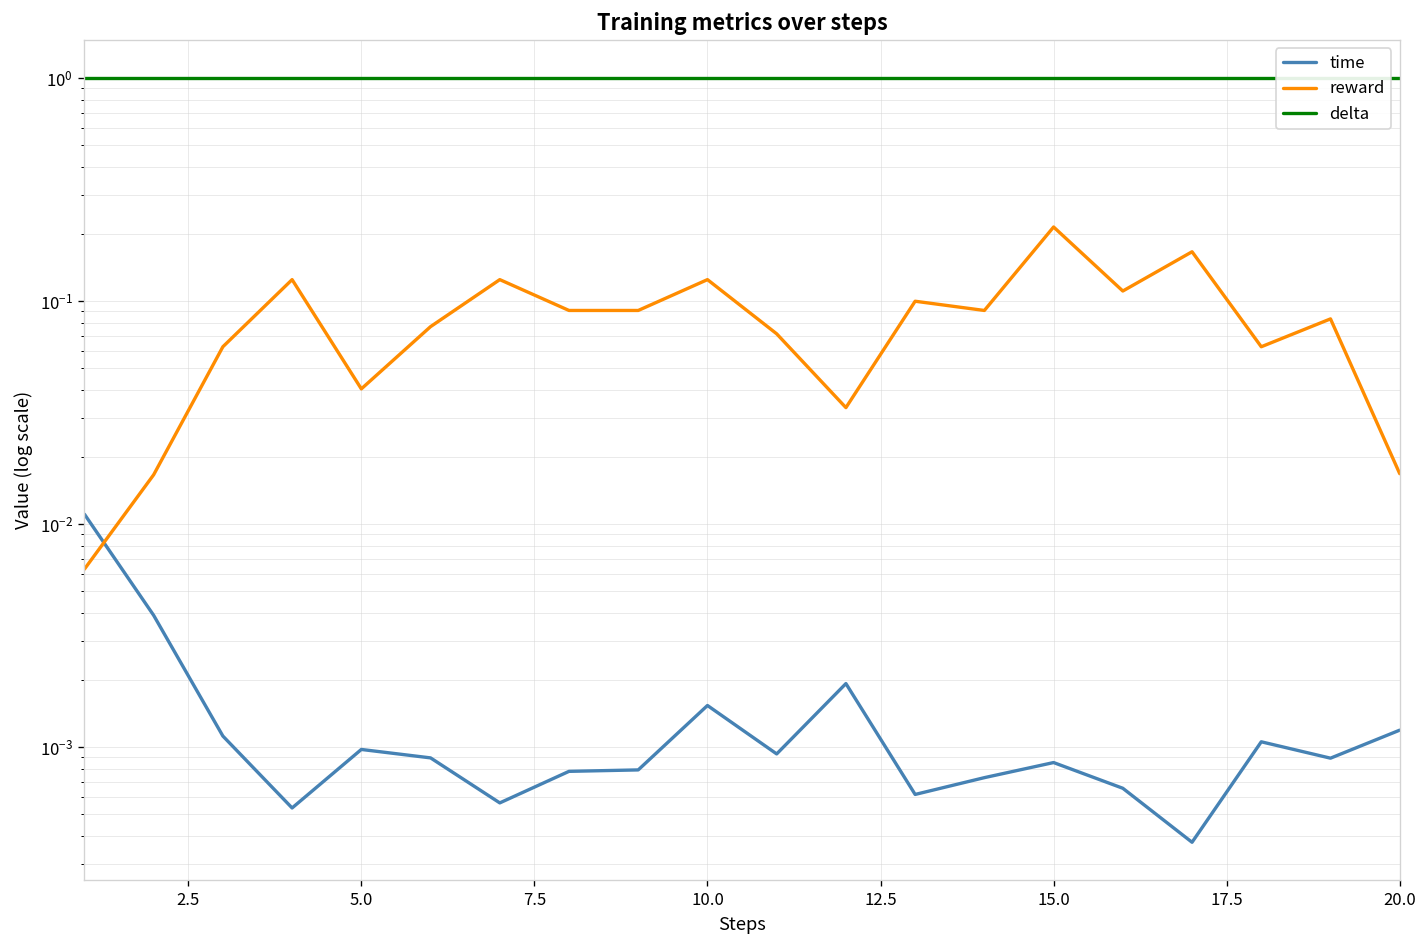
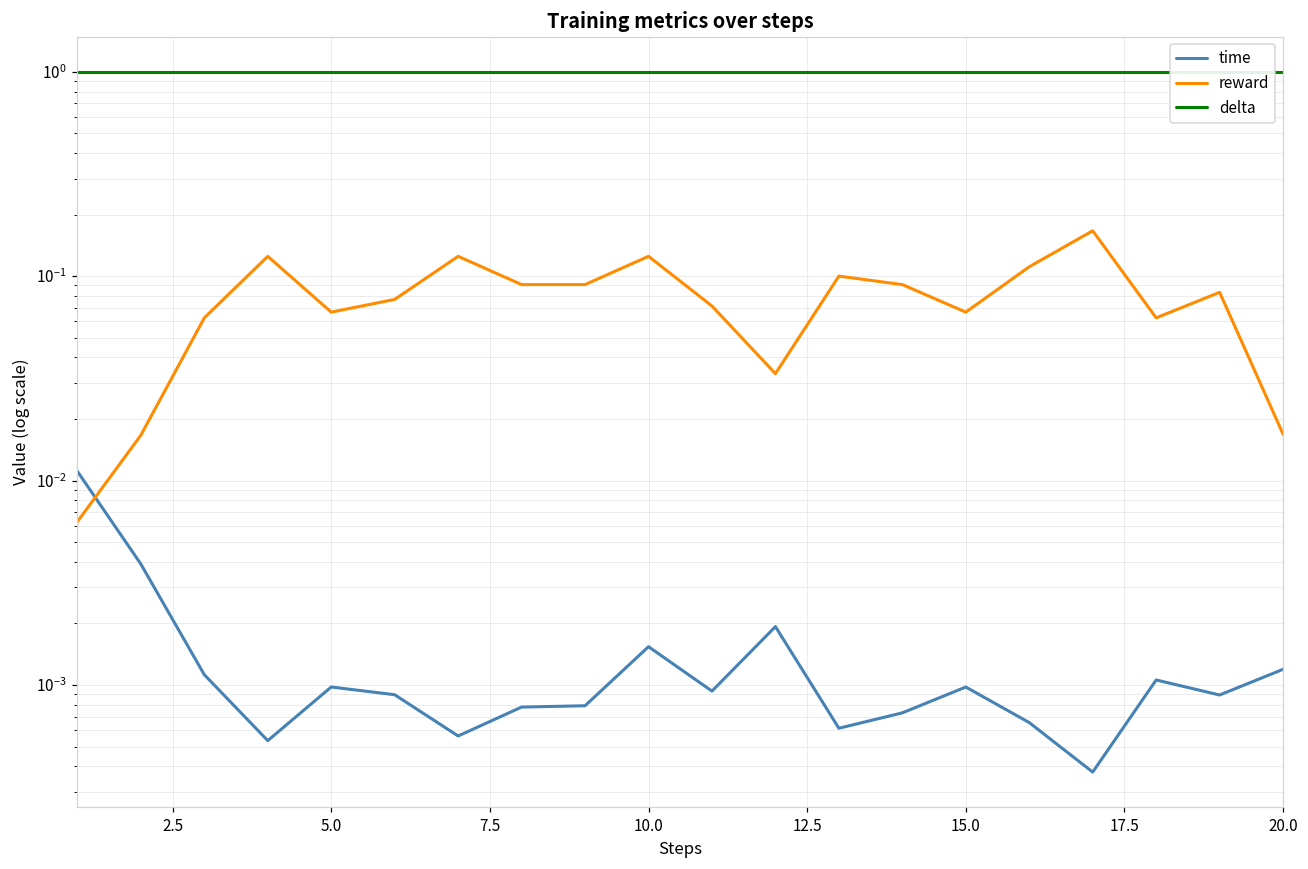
reward, 5.0: 0.040 -> 0.067
time, 15.0: 0.0009 -> 0.0010
reward, 15.0: 0.22 -> 0.067
